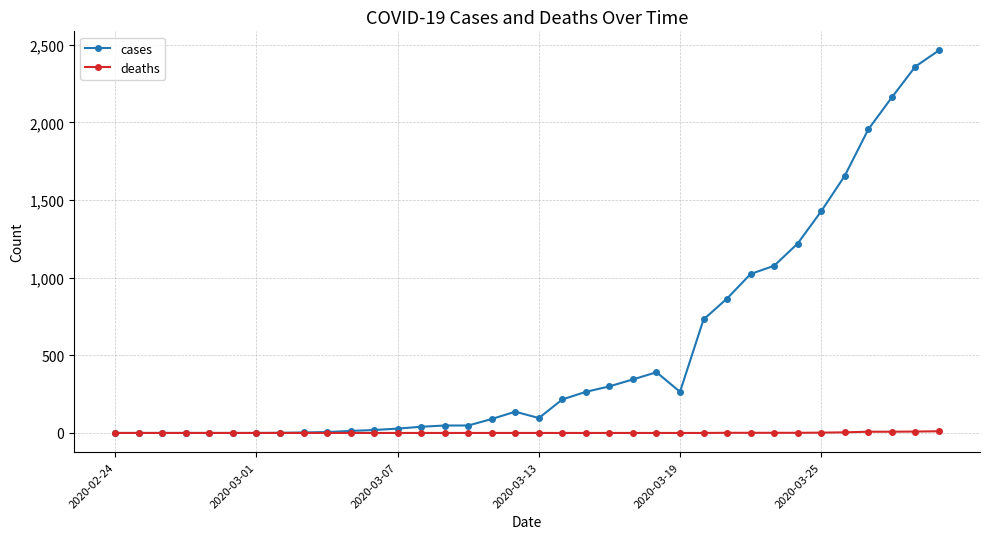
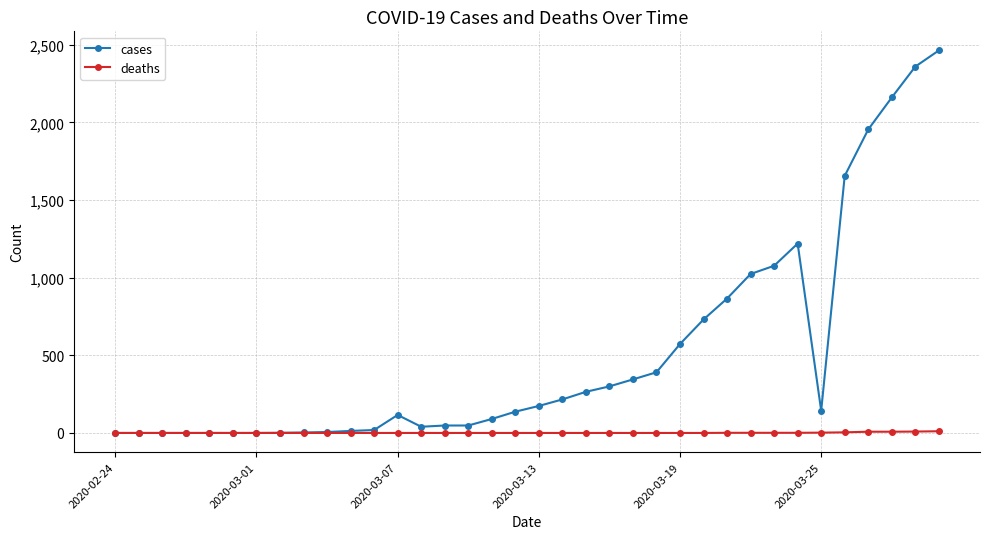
cases, 2020-03-07: 30 -> 120
cases, 2020-03-13: 100 -> 170
cases, 2020-03-19: 270 -> 570
cases, 2020-03-25: 1,430 -> 140
